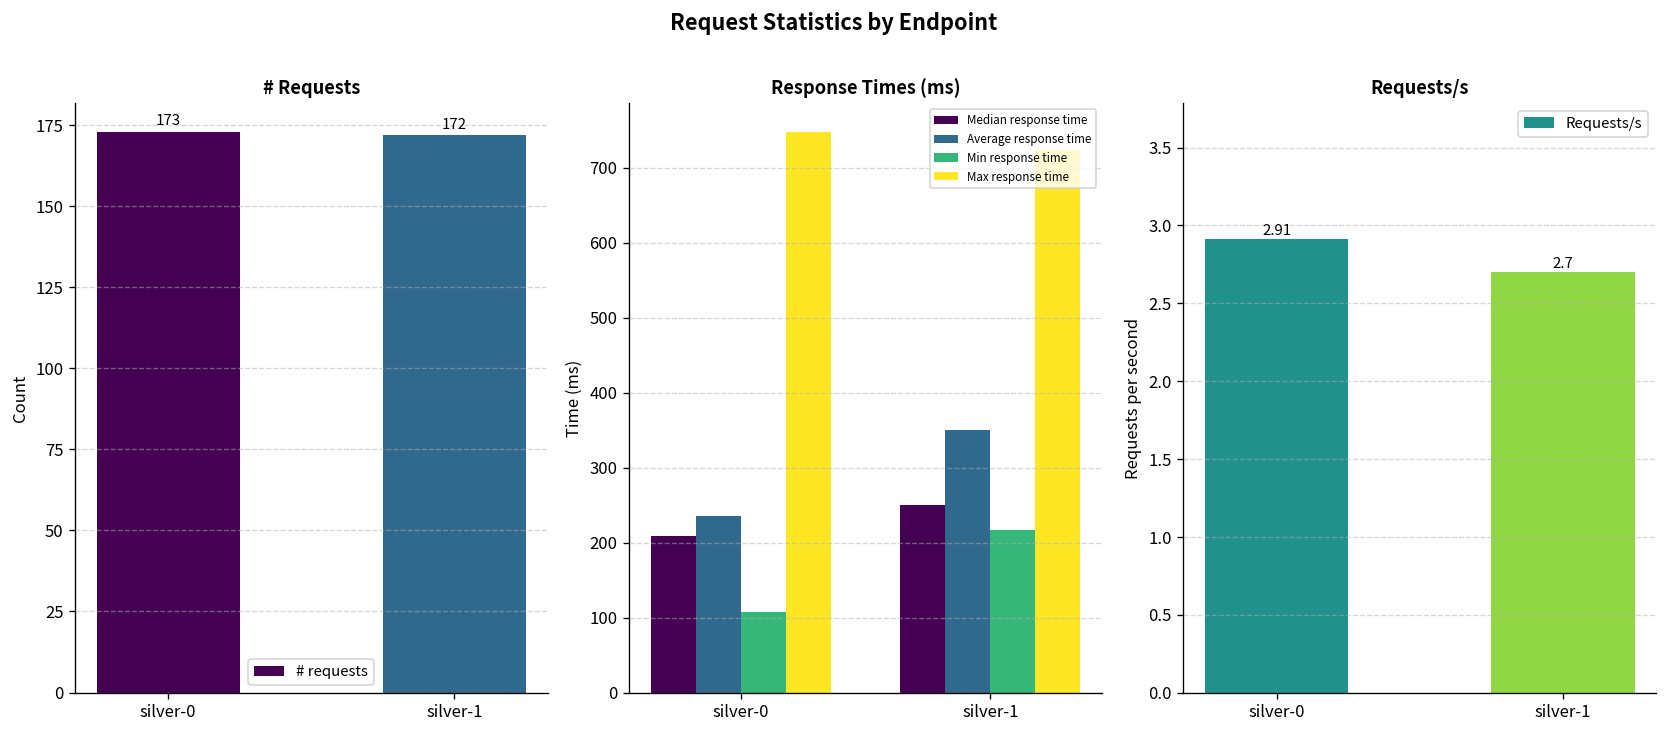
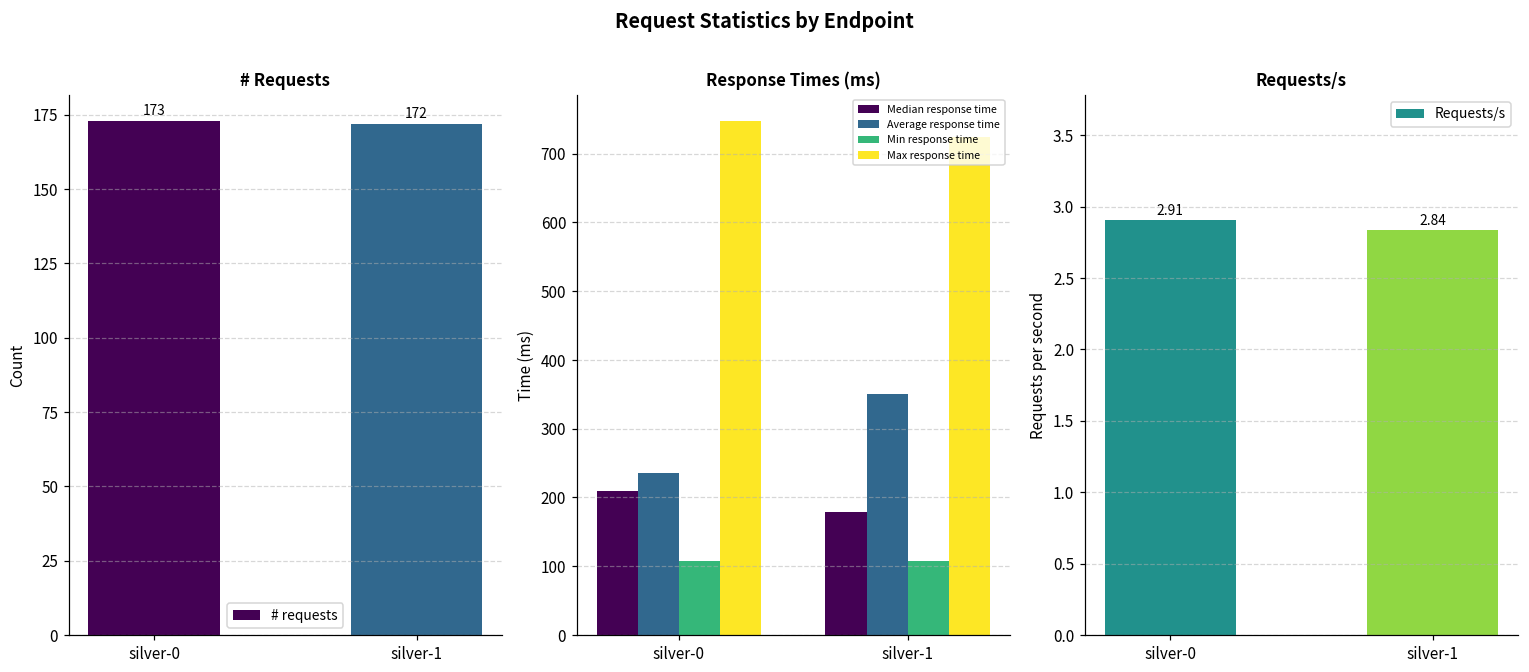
Response Times (ms), Median response time, silver-1: 250 -> 180
Response Times (ms), Min response time, silver-1: 220 -> 110
Requests/s, silver-1: 2.7 -> 2.84
